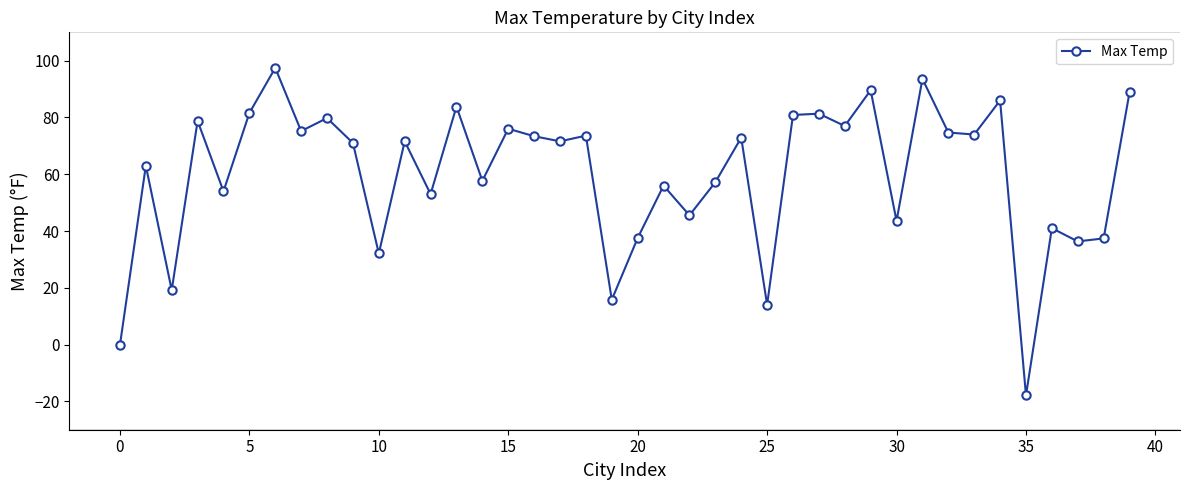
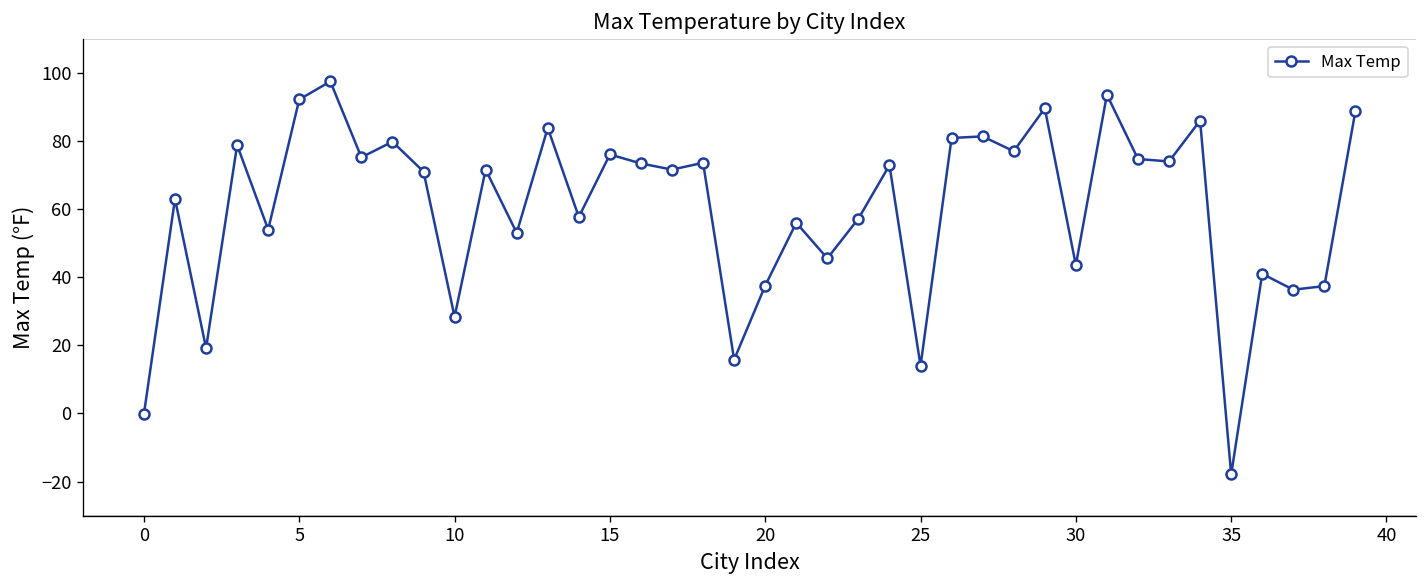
5: 82 -> 92
10: 32 -> 28
